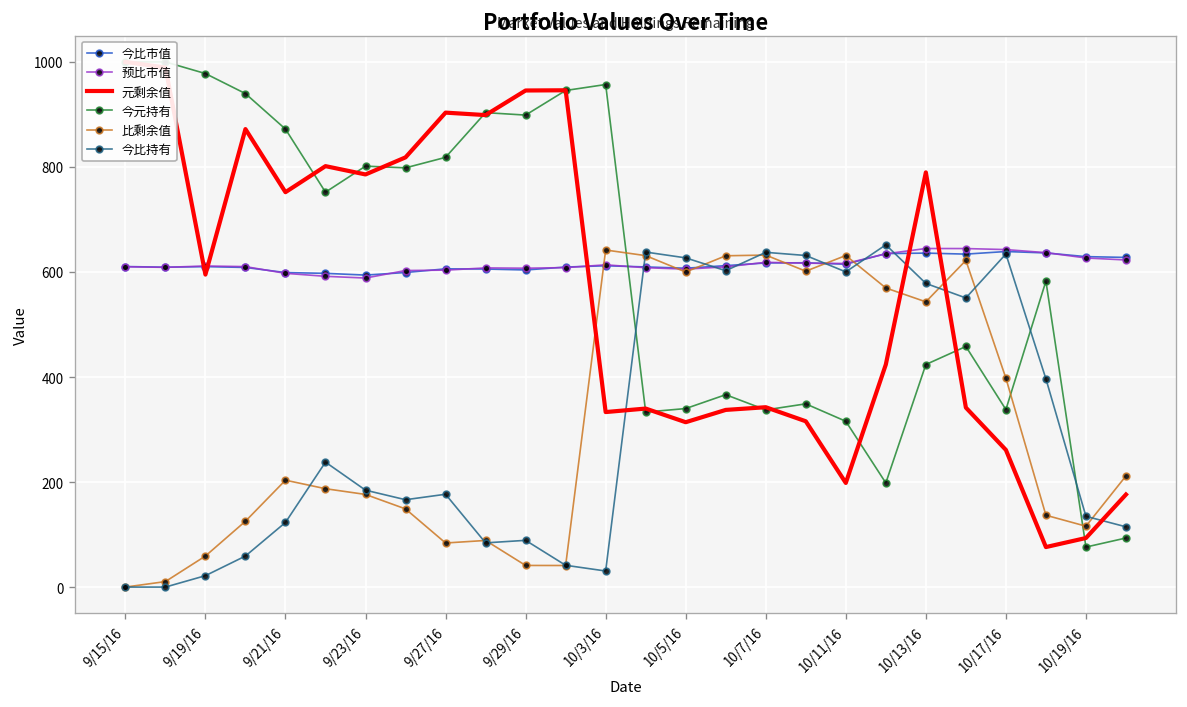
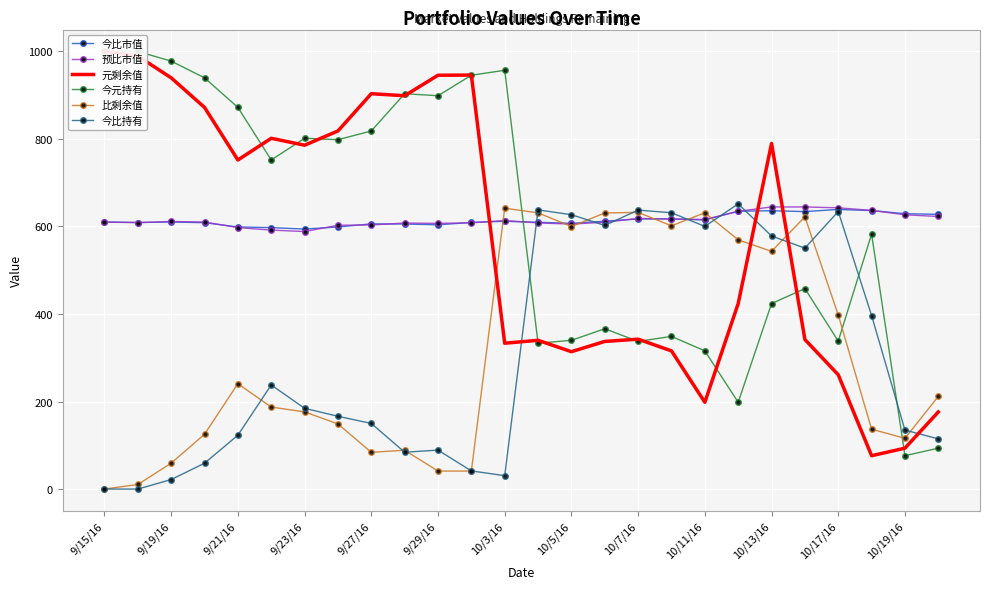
元剩余值, 9/19/16: 600 -> 940
比剩余值, 9/21/16: 200 -> 240
今比持有, 9/27/16: 180 -> 150
